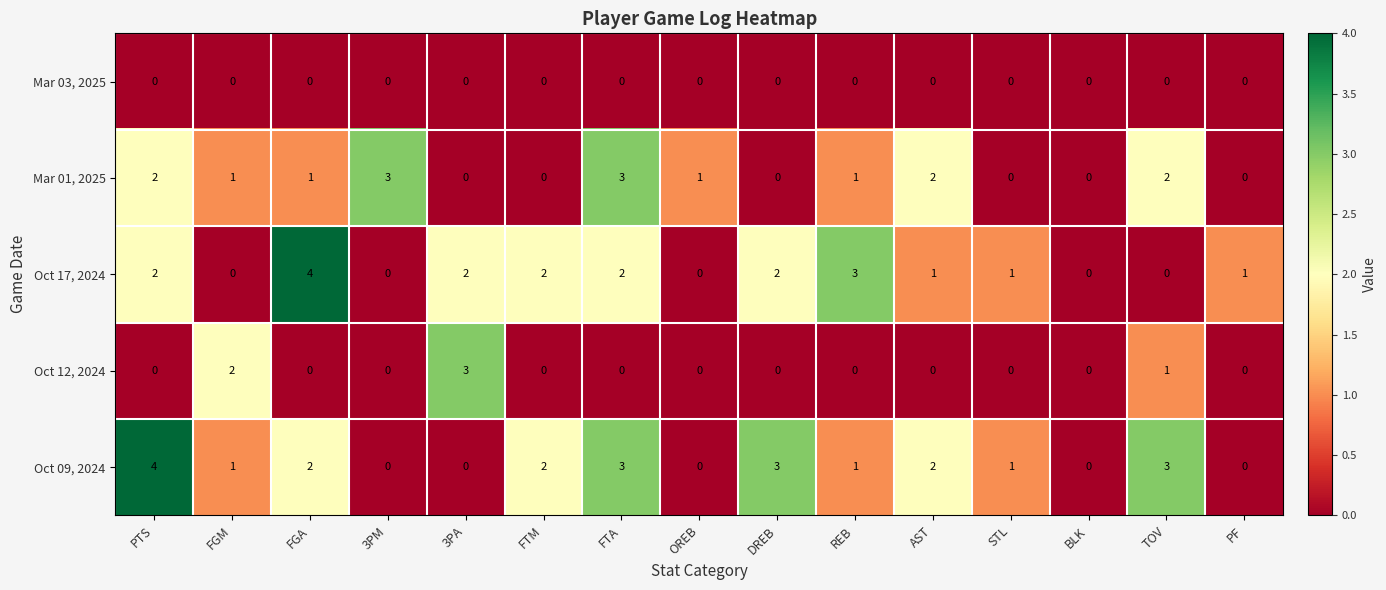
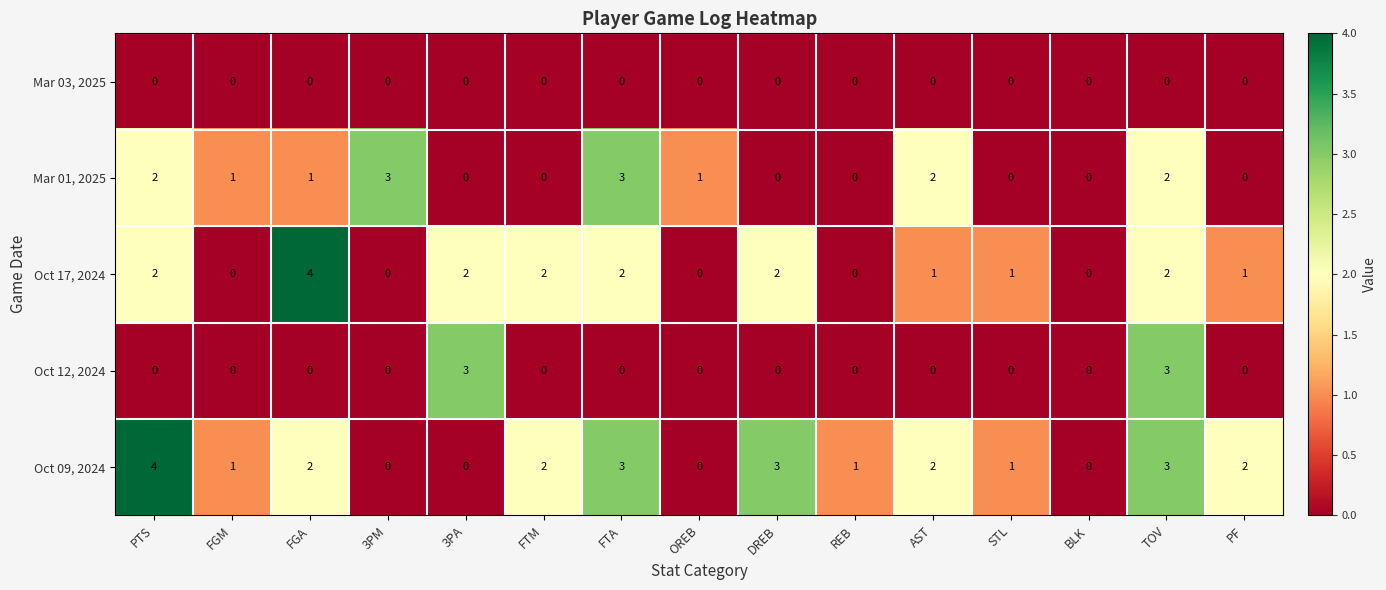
Mar 01, 2025, REB: 1 -> 0
Oct 17, 2024, REB: 3 -> 0
Oct 17, 2024, TOV: 0 -> 2
Oct 12, 2024, FGM: 2 -> 0
Oct 12, 2024, TOV: 1 -> 3
Oct 09, 2024, PF: 0 -> 2
